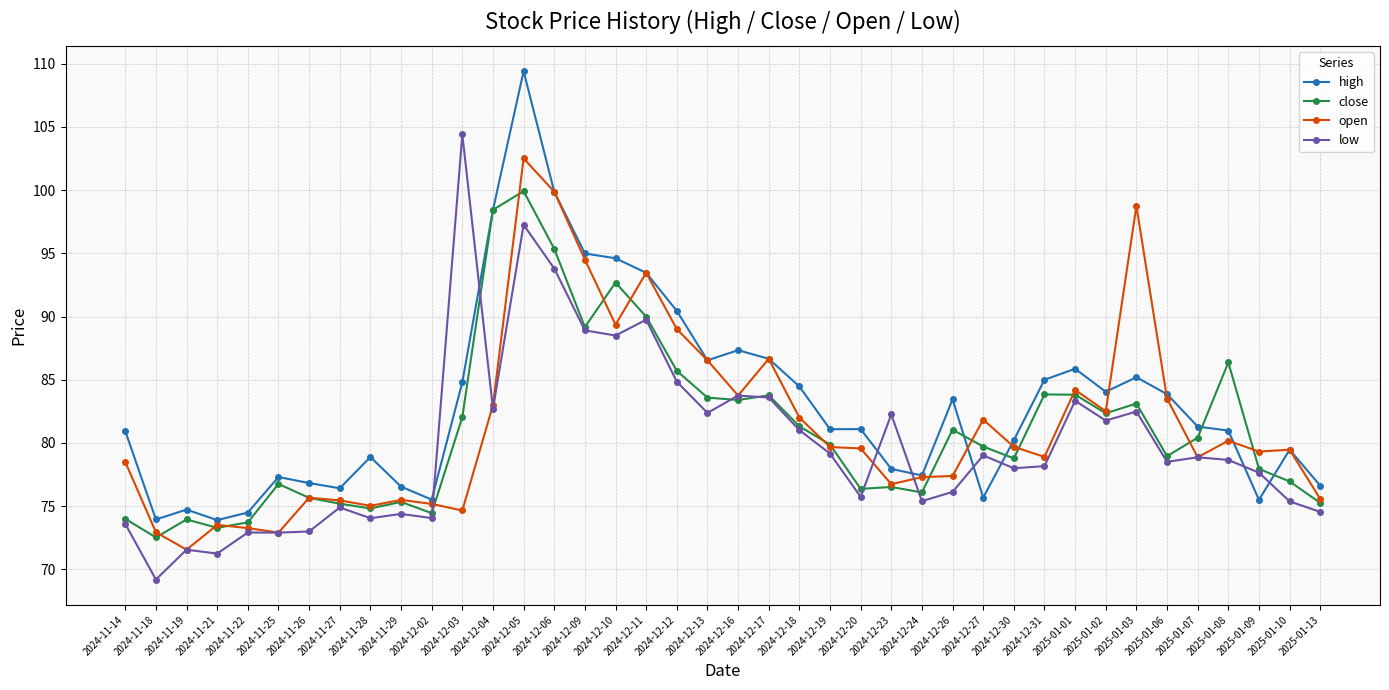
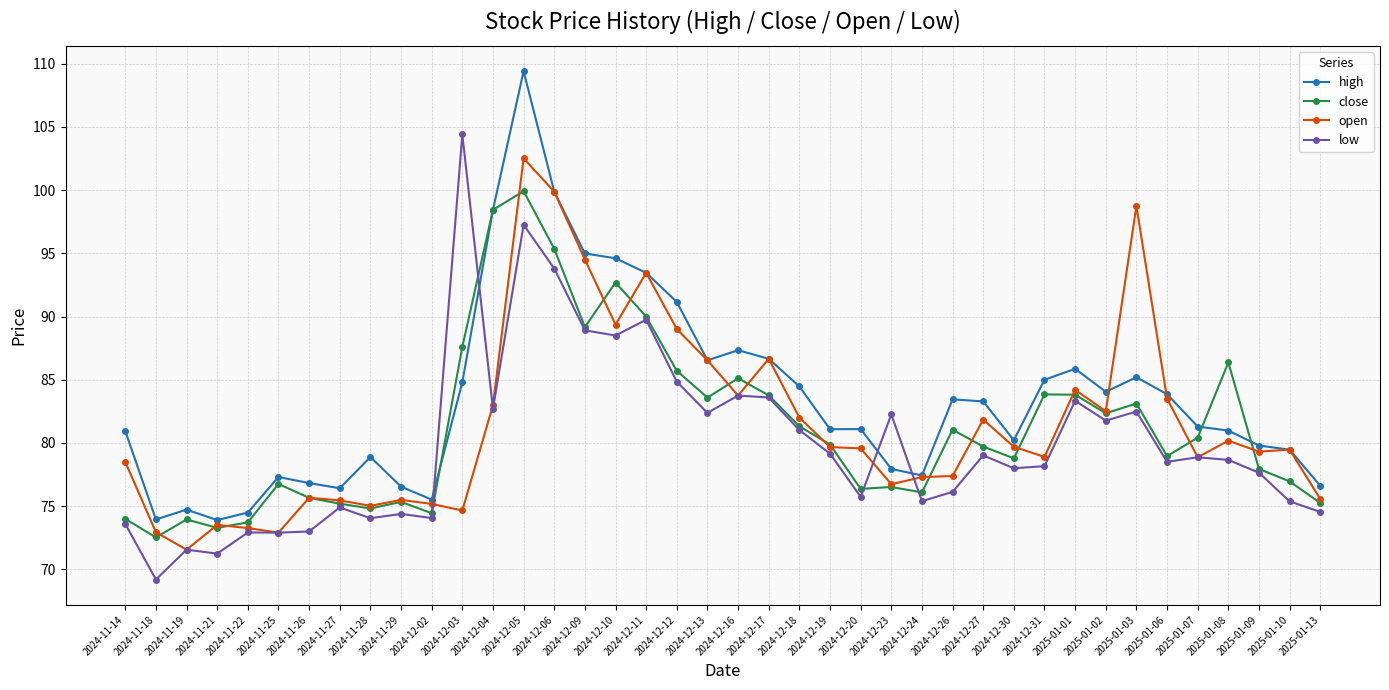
close, 2024-12-03: 82.0 -> 87.6
high, 2024-12-12: 90.5 -> 91.2
close, 2024-12-16: 83.4 -> 85.1
high, 2024-12-27: 75.7 -> 83.3
high, 2025-01-09: 75.5 -> 79.8
